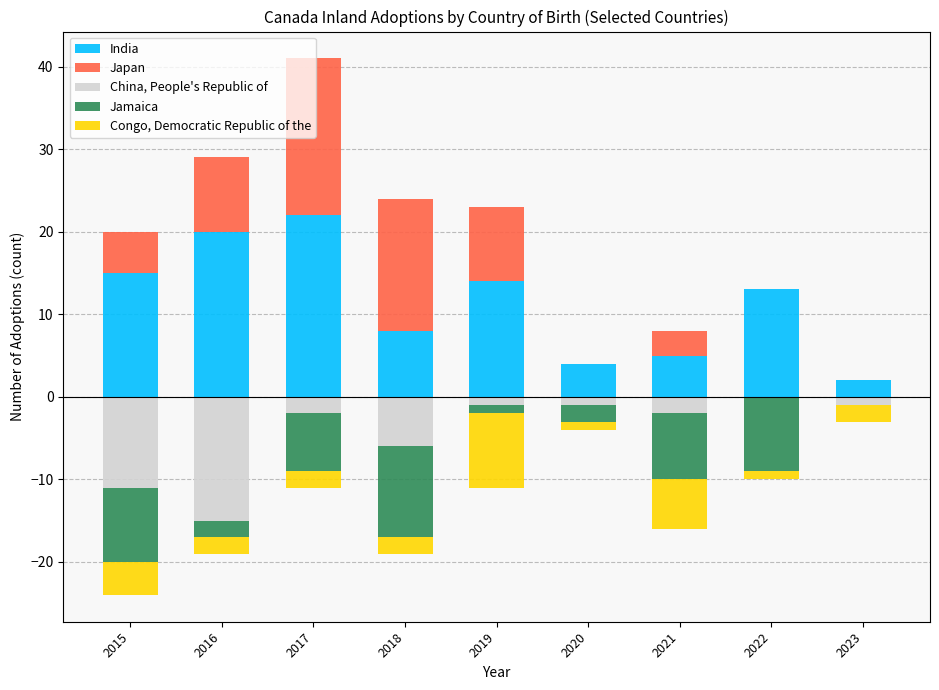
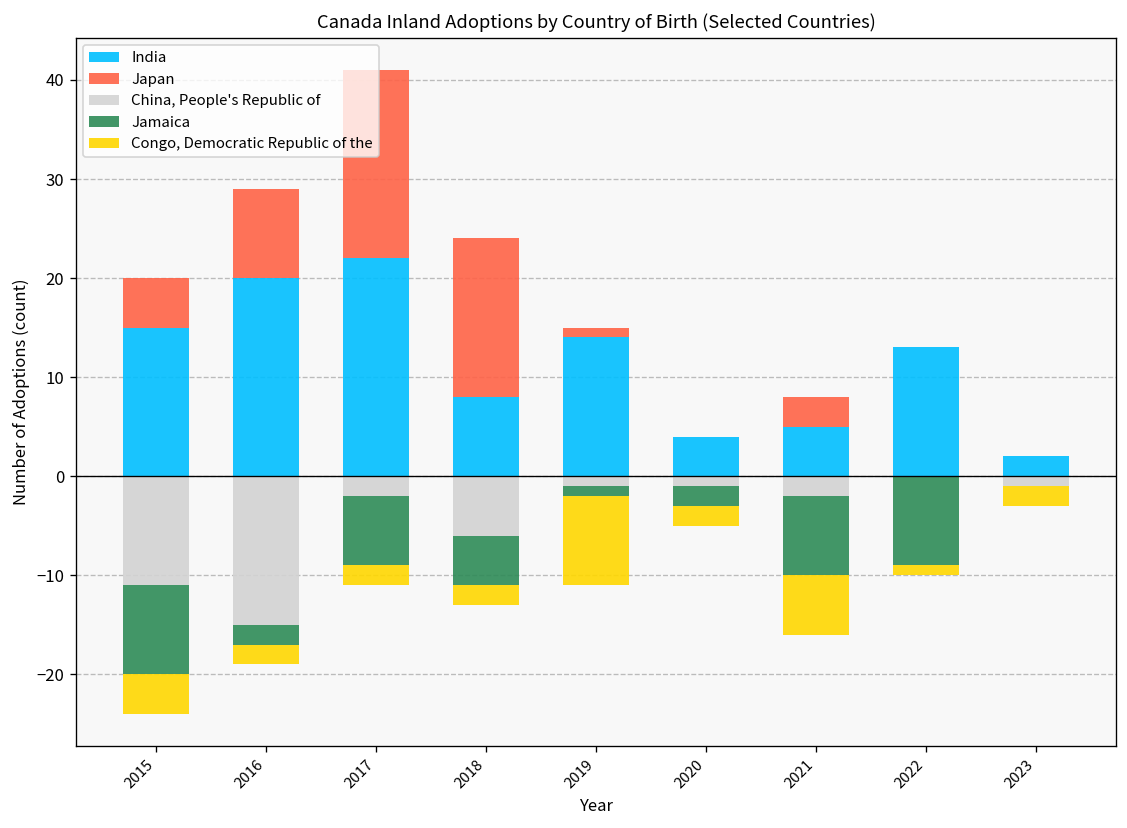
Jamaica, 2018: -11 -> -5
Japan, 2019: 9 -> 1
Congo, Democratic Republic of the, 2020: -1 -> -2
